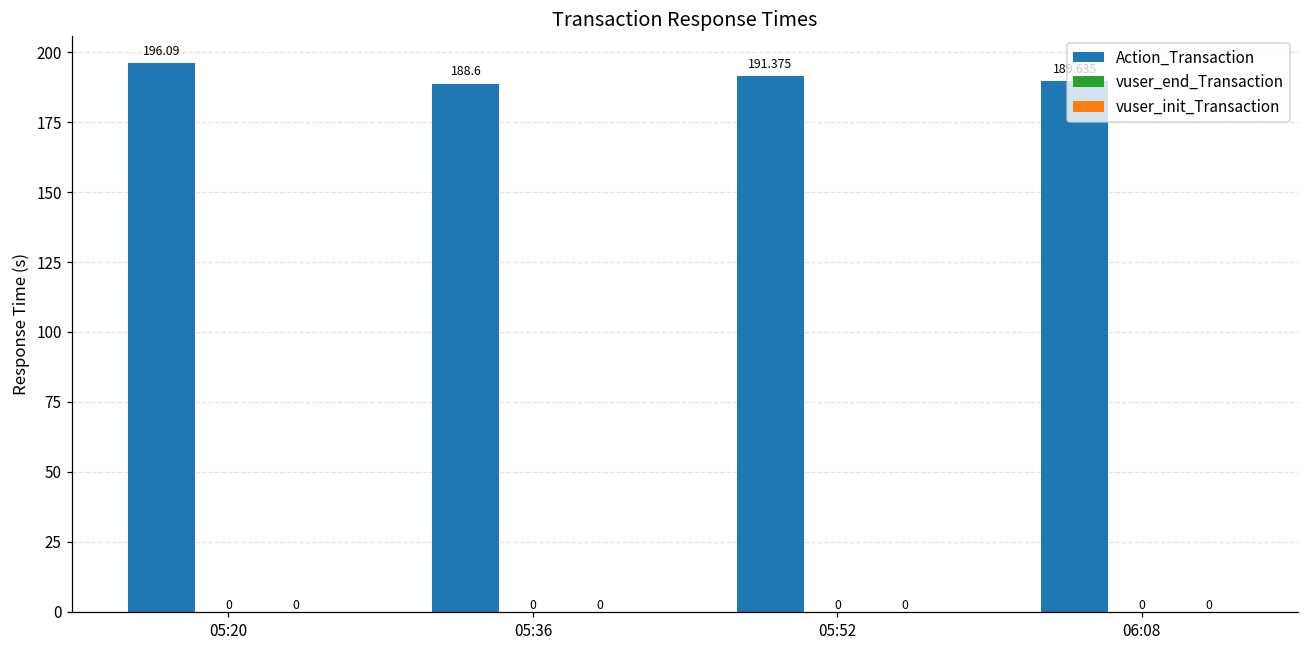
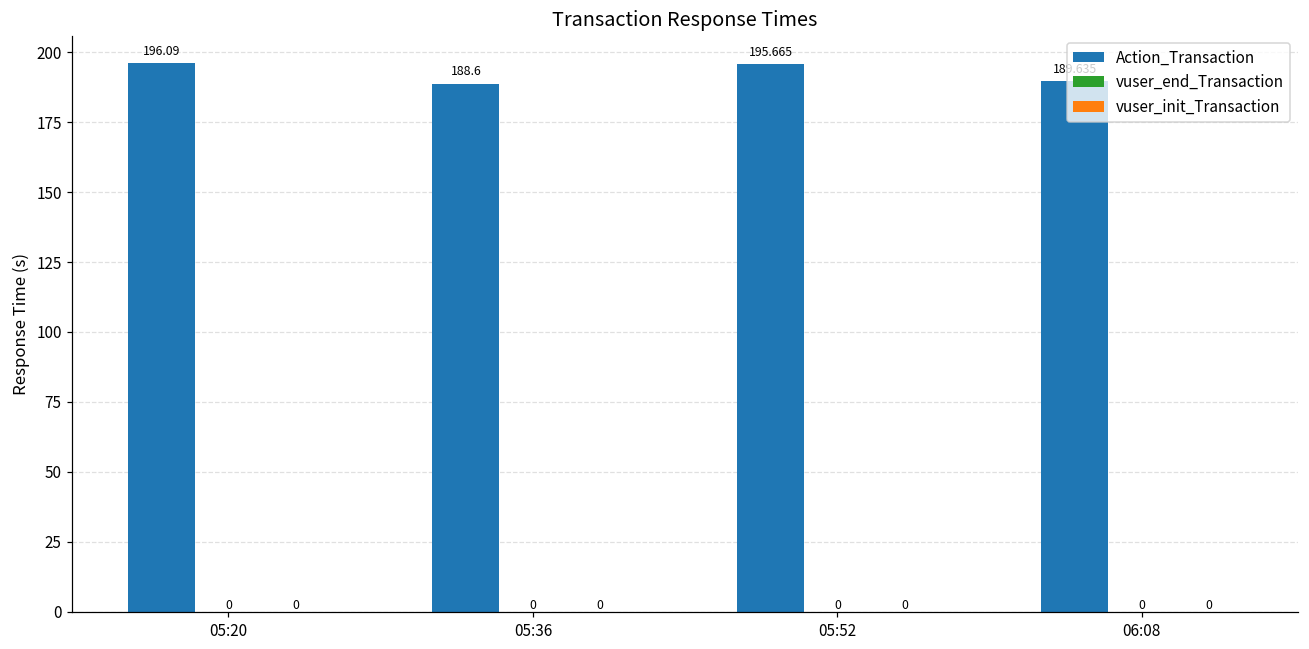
Action_Transaction, 05:52: 191.375 -> 195.665
